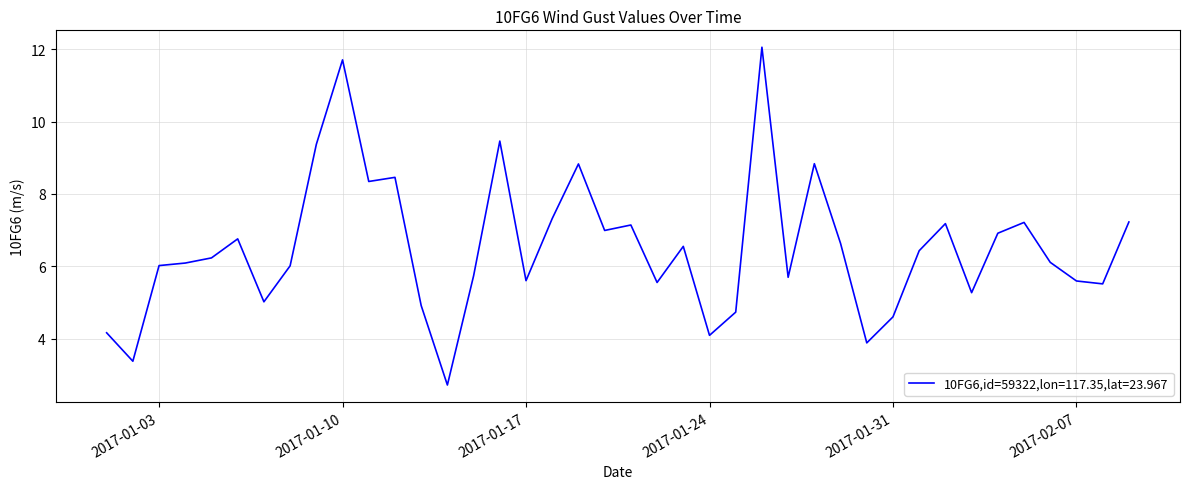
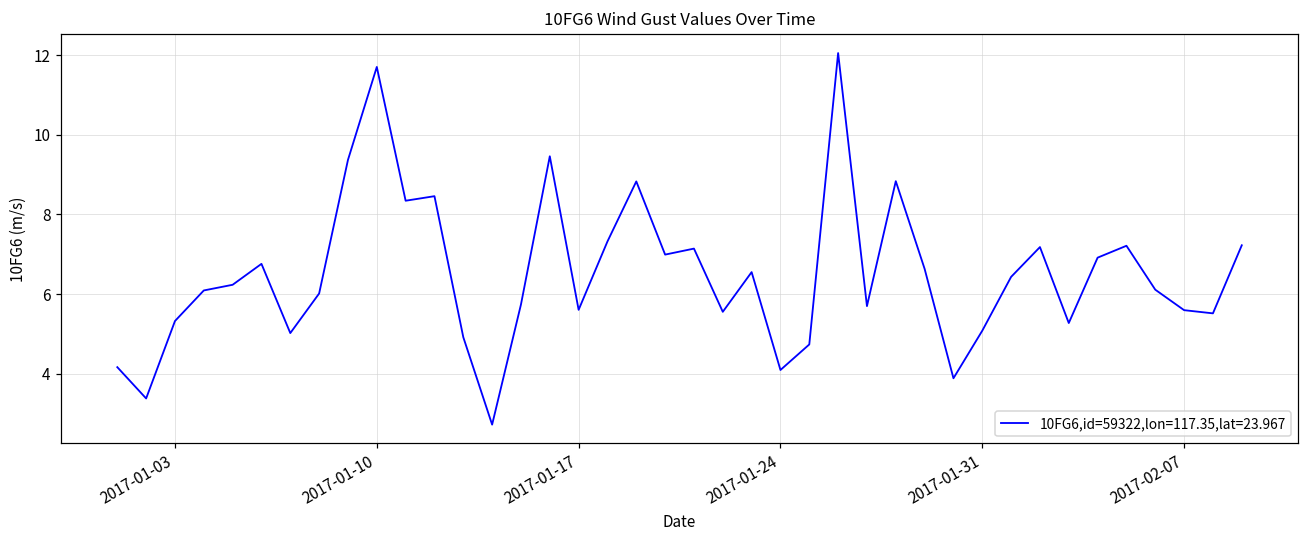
2017-01-03: 6.0 -> 5.3
2017-01-31: 4.6 -> 5.1
